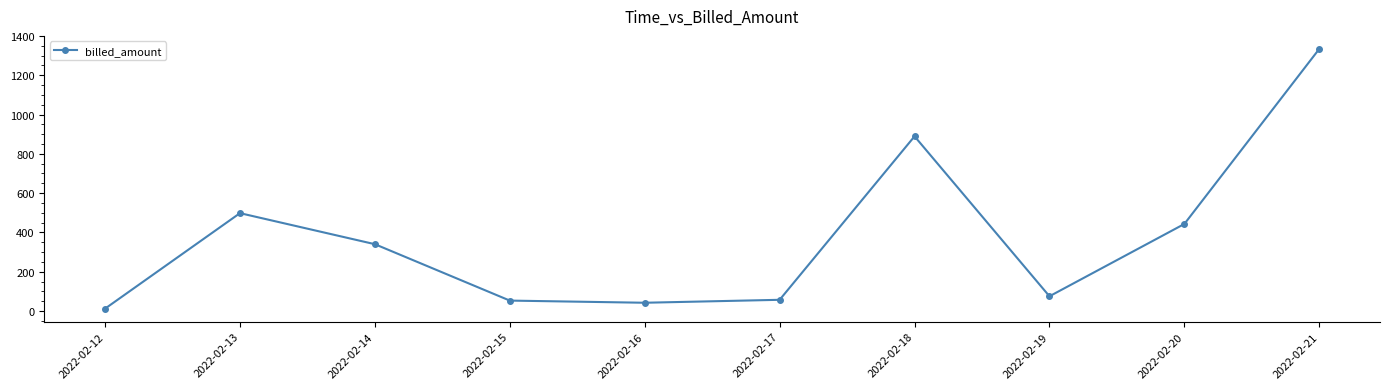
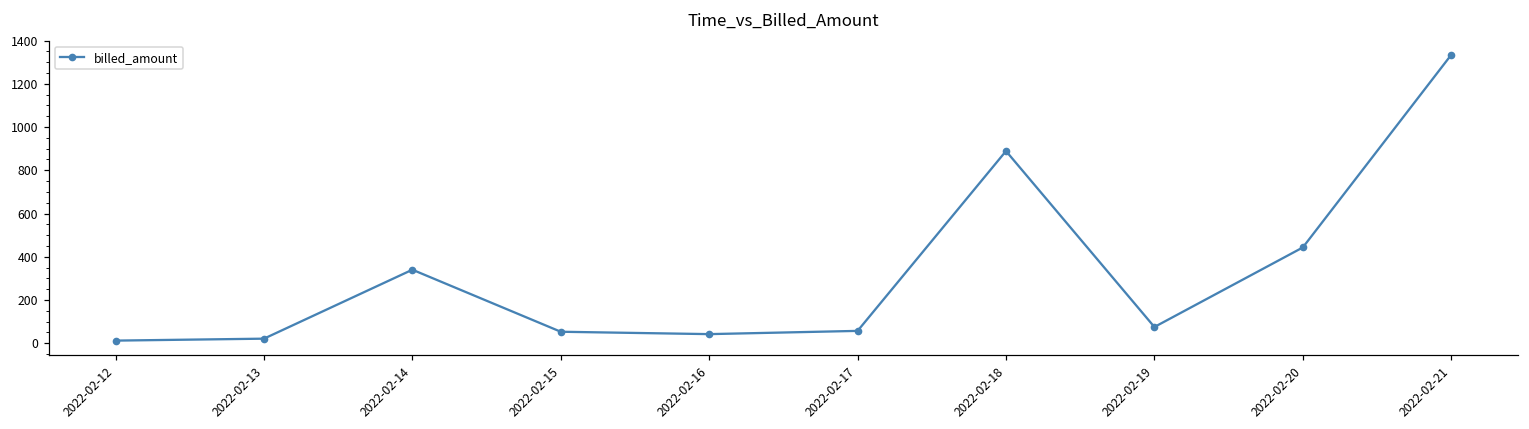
2022-02-13: 500 -> 20
